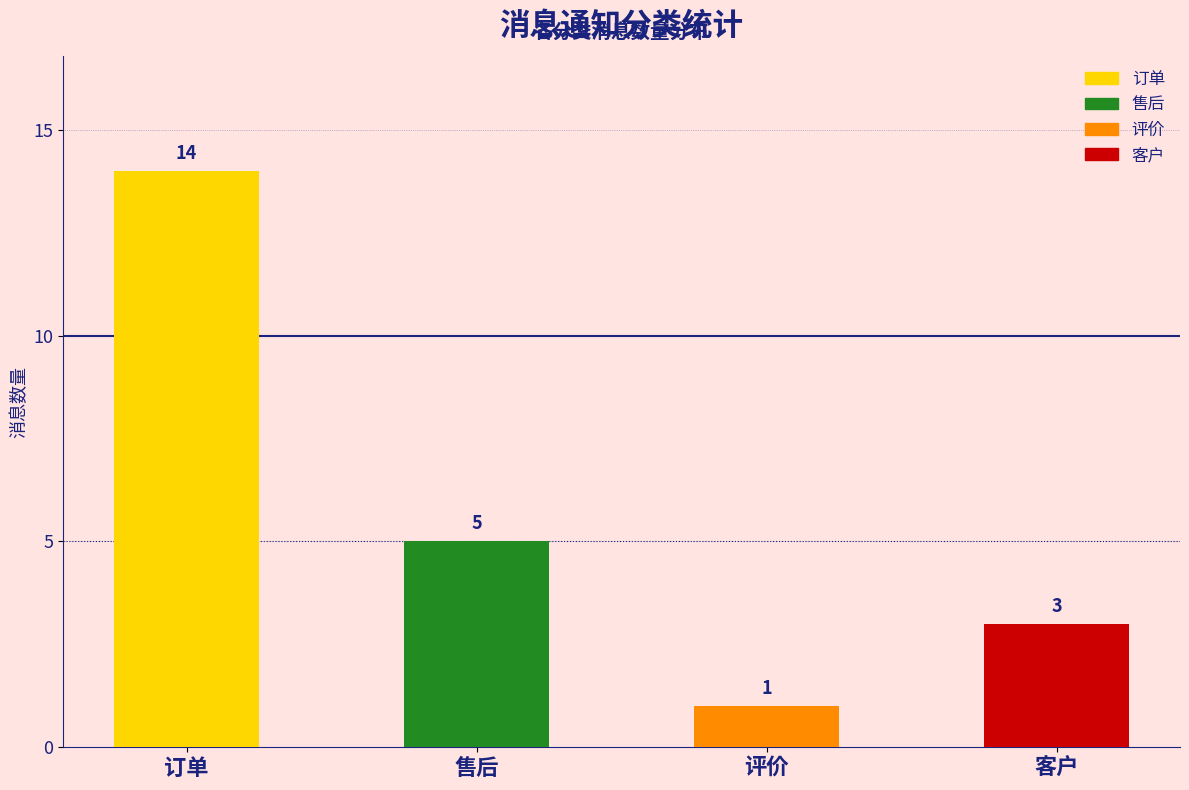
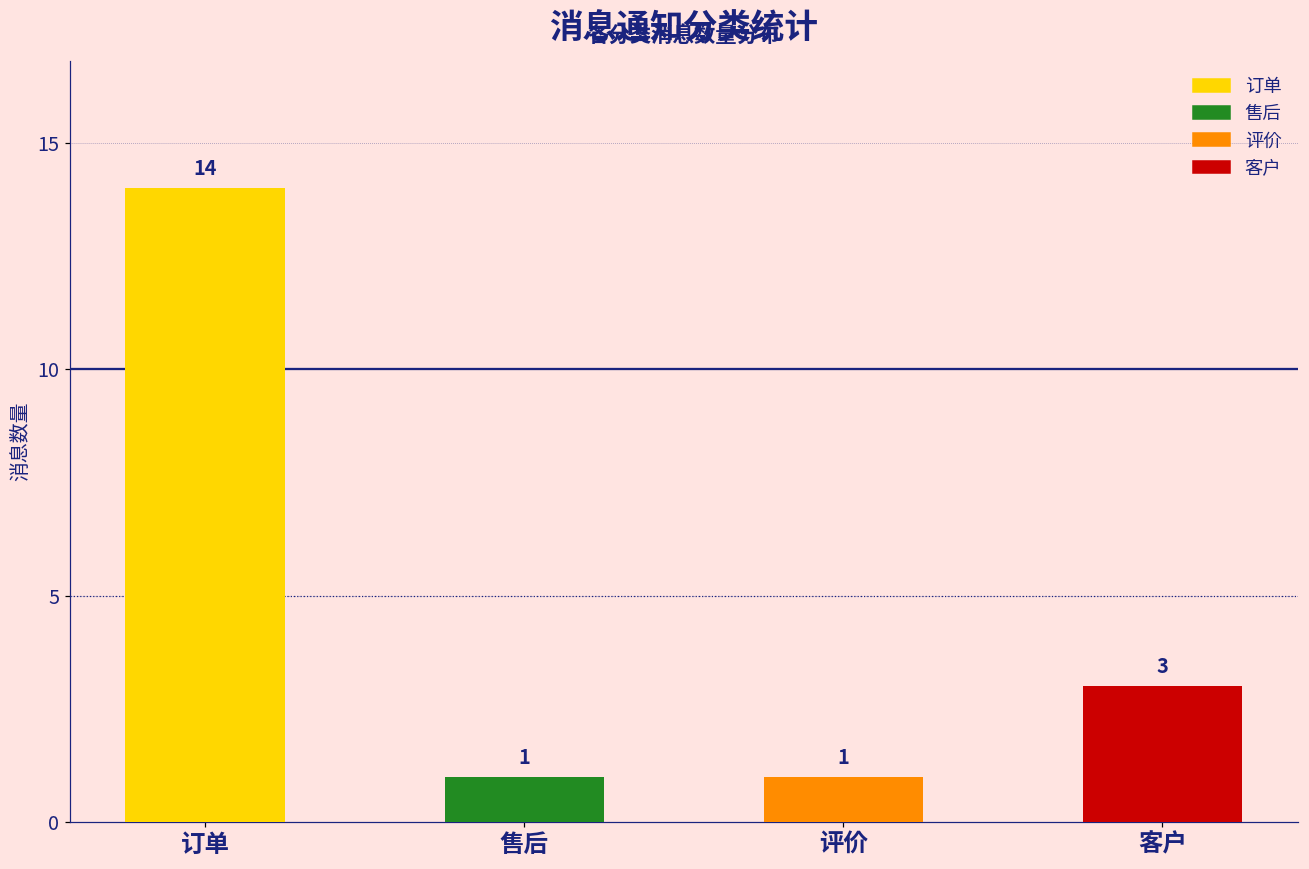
售后: 5 -> 1
